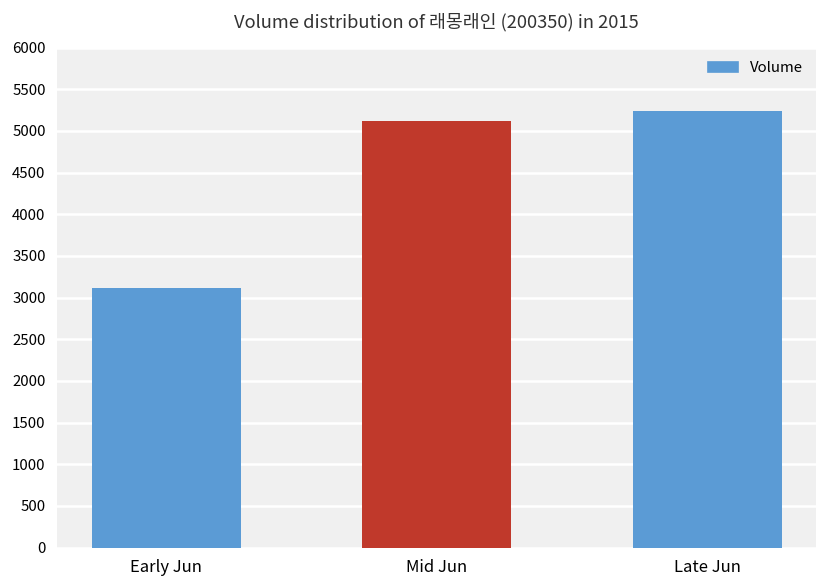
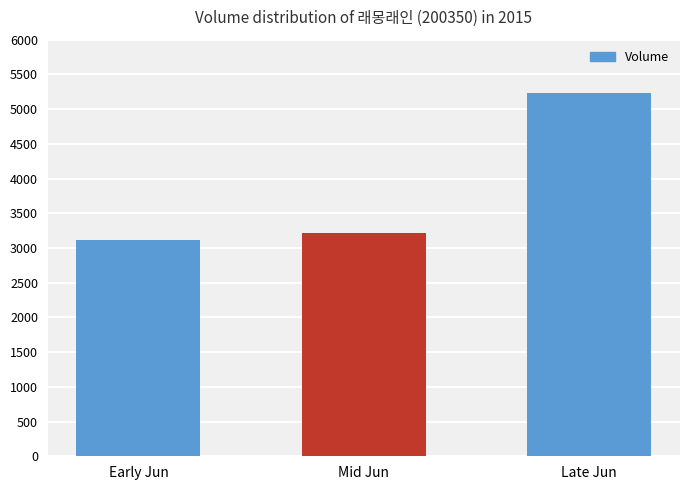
Mid Jun: 5100 -> 3200
